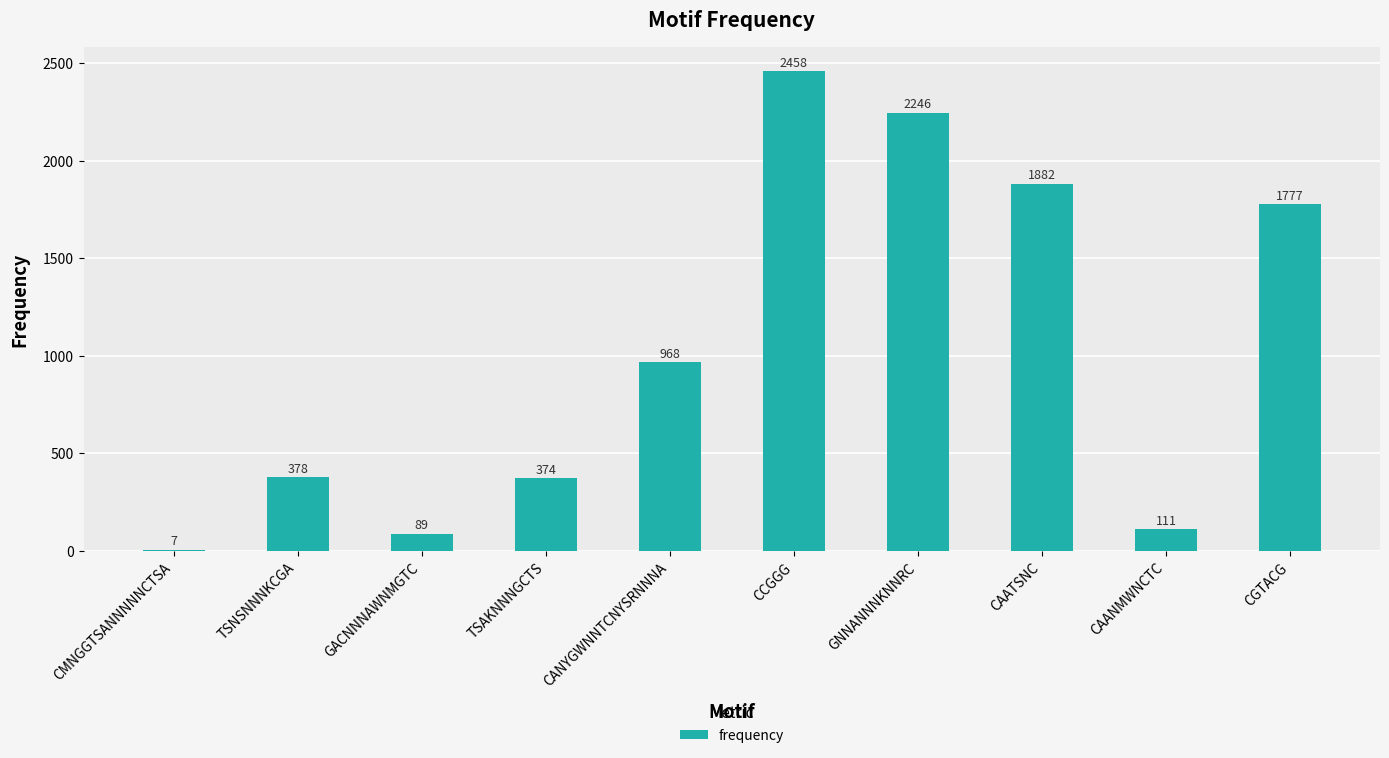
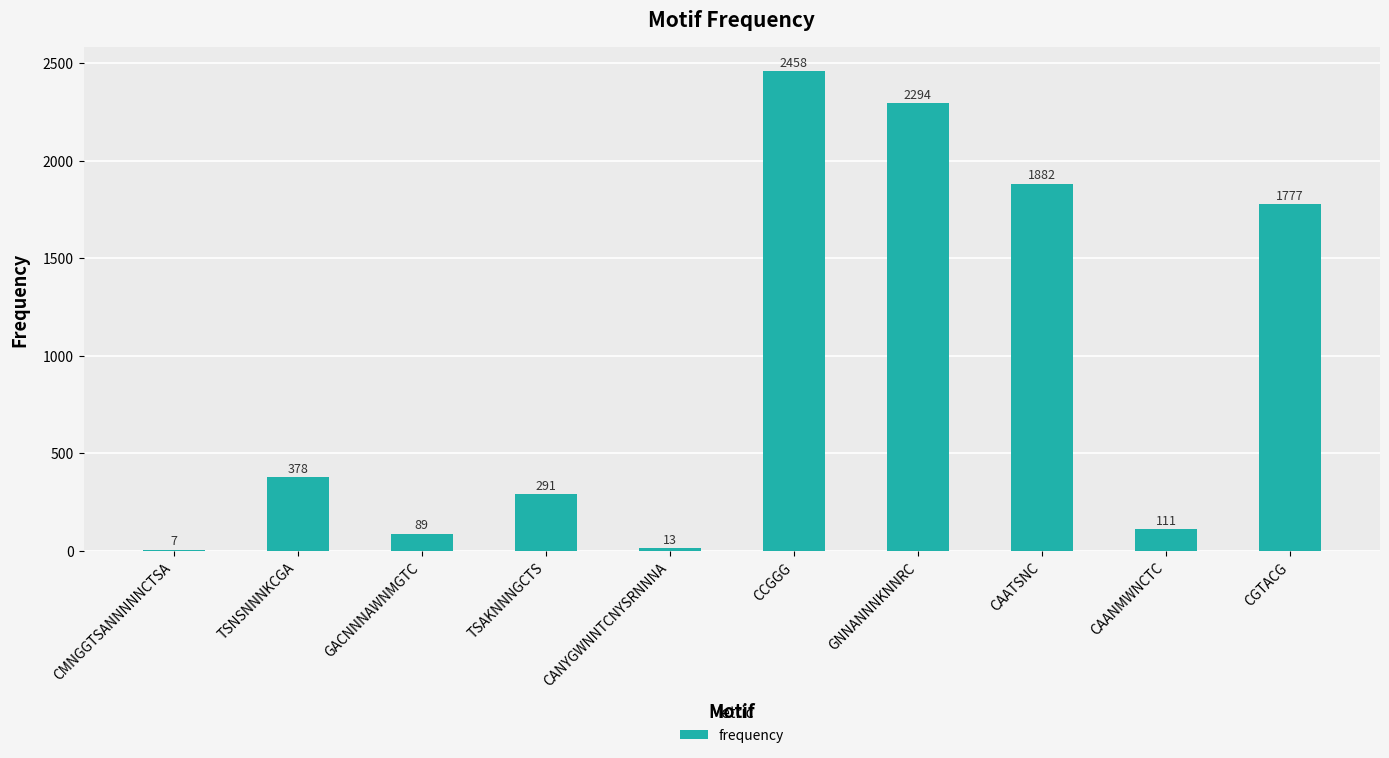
TSAKNNNGCTS: 374 -> 291
CANYGWNNTCNYSRNNNA: 968 -> 13
GNNANNNKNNRC: 2246 -> 2294
